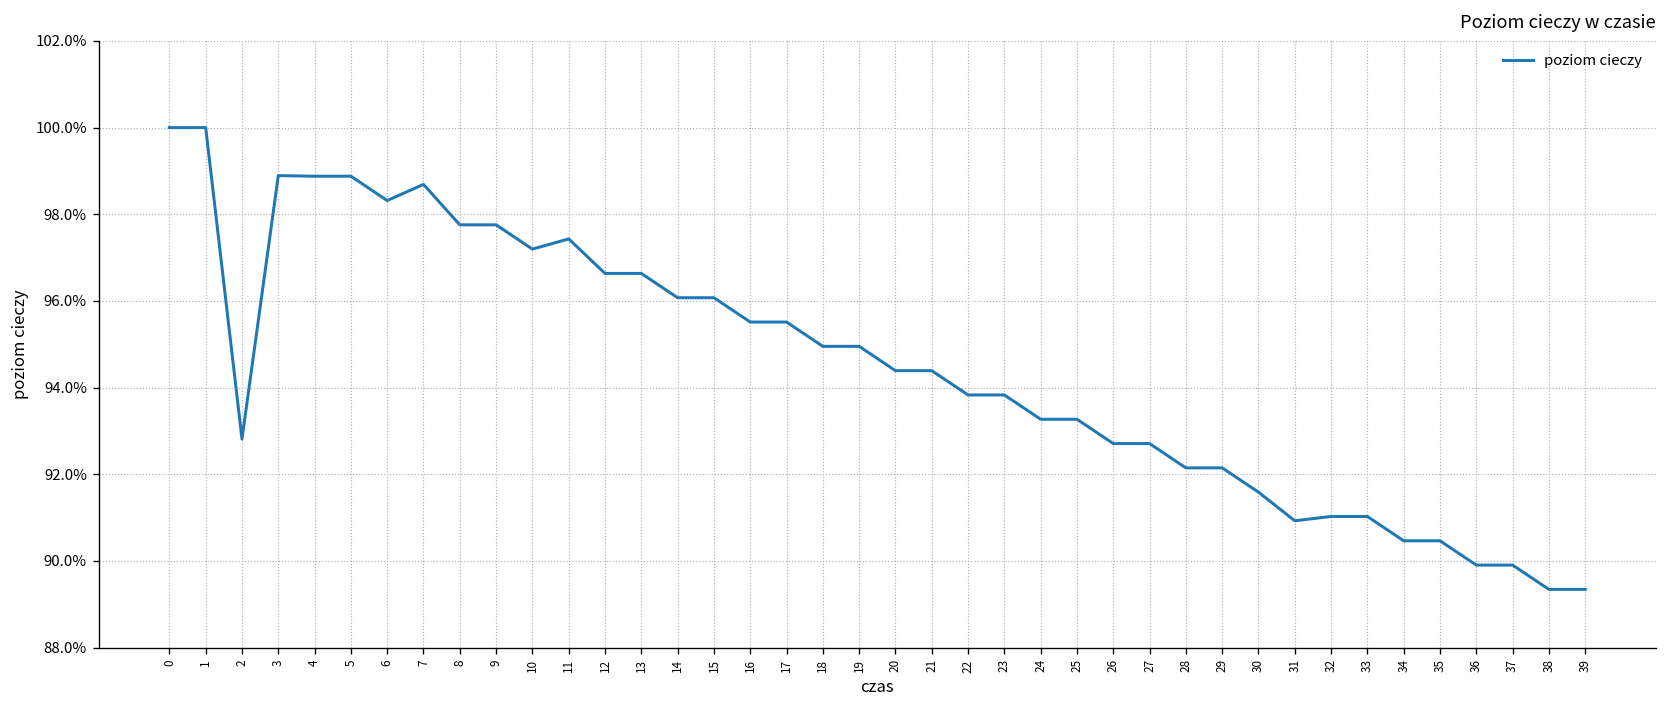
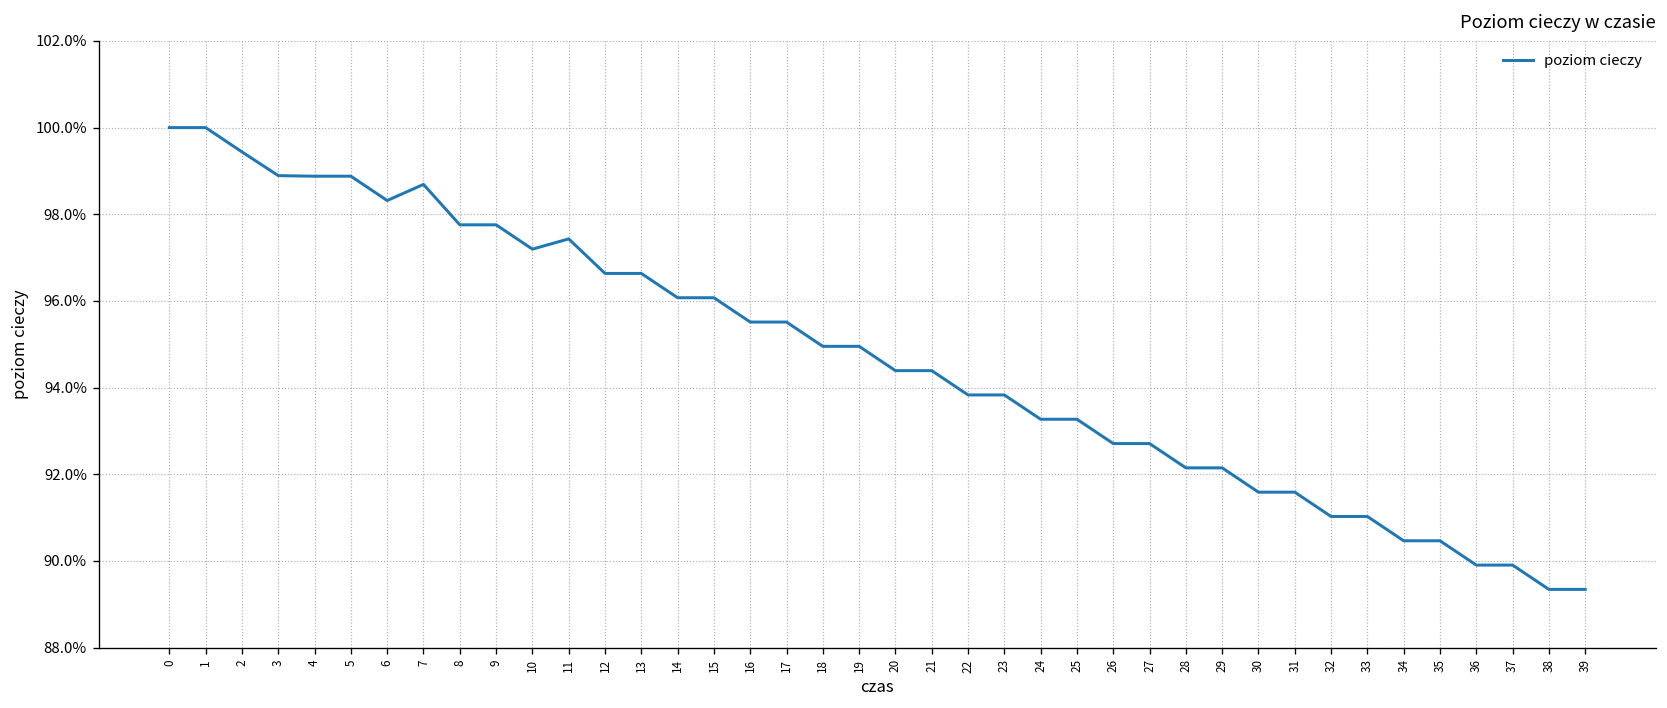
2: 92.8% -> 99.4%
31: 90.9% -> 91.6%
